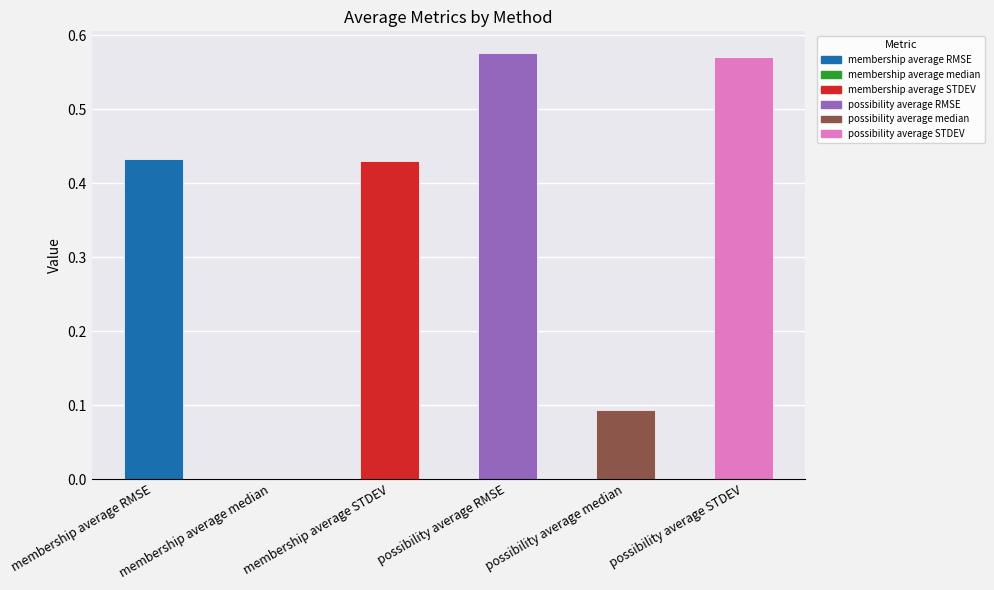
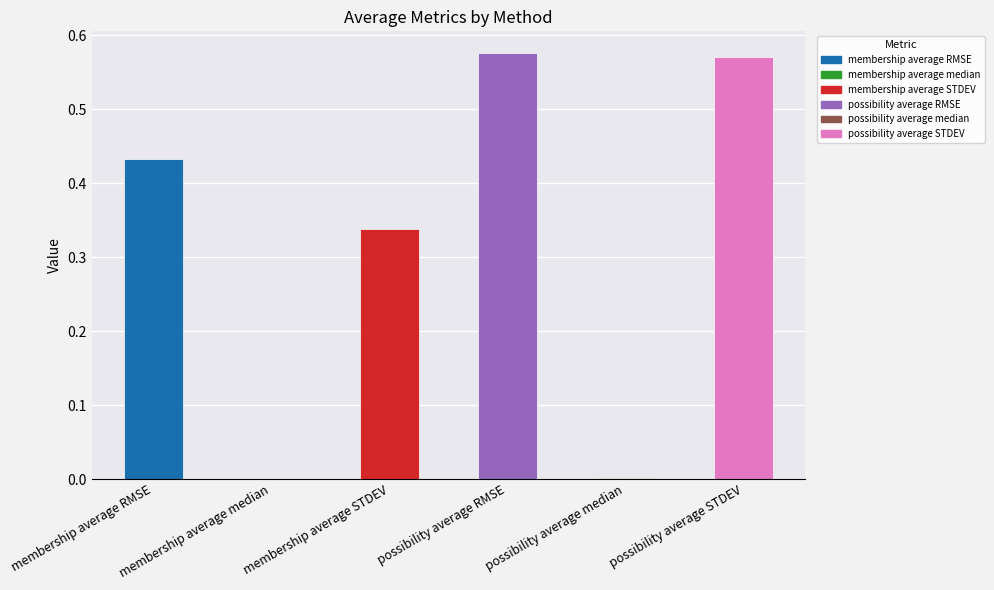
membership average STDEV: 0.43 -> 0.34
possibility average median: 0.09 -> 0.00
